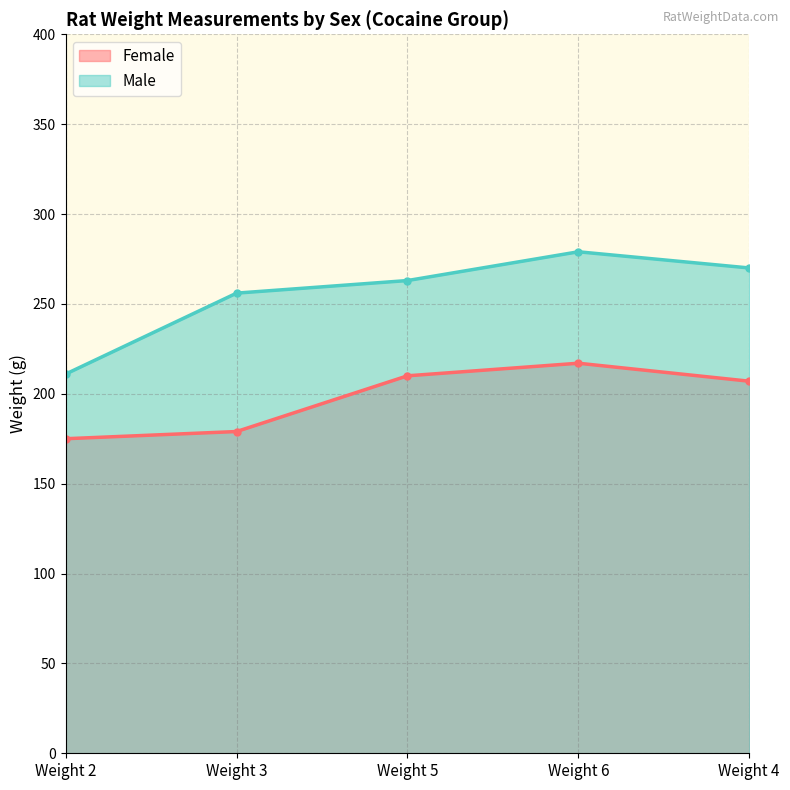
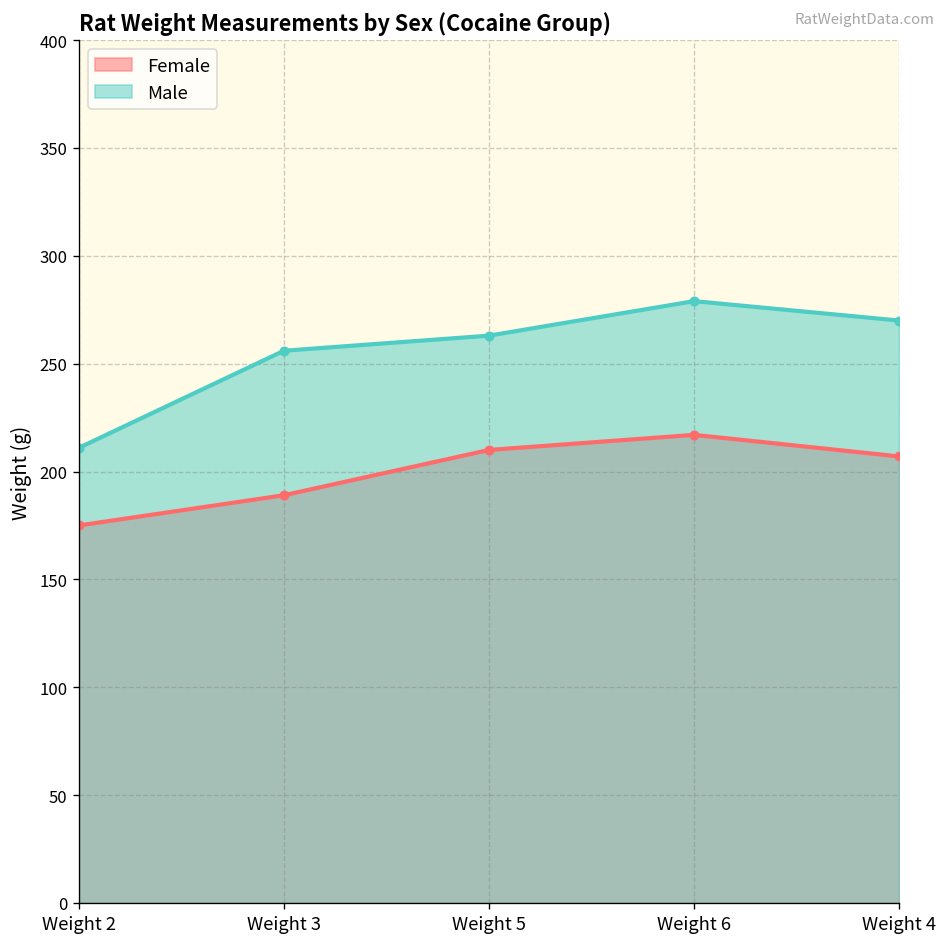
Female, Weight 3: 179 -> 189
